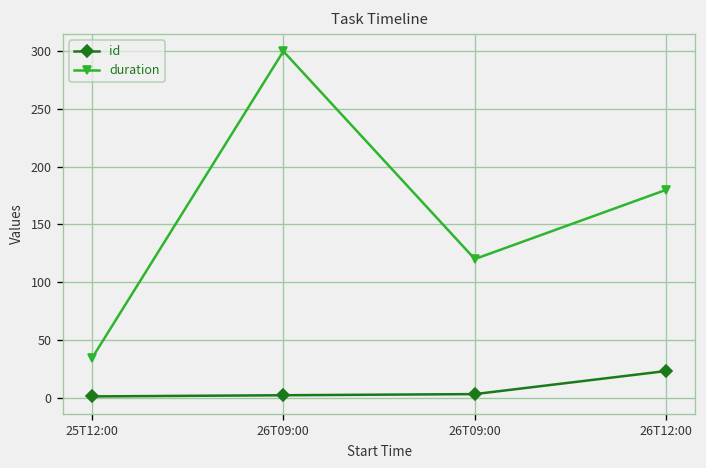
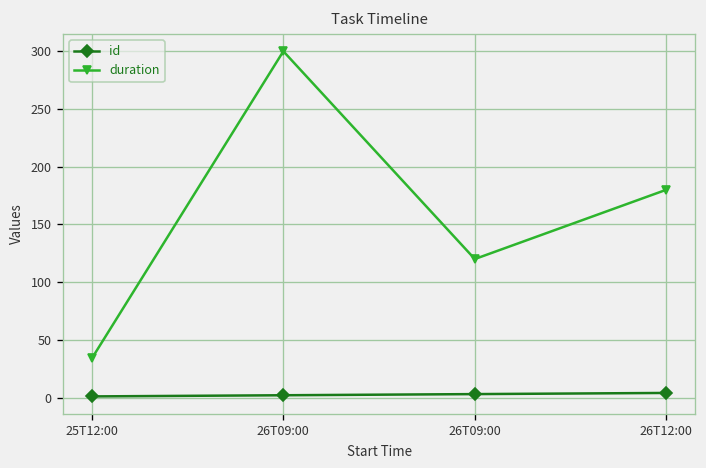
id, 26T12:00: 20 -> 0
